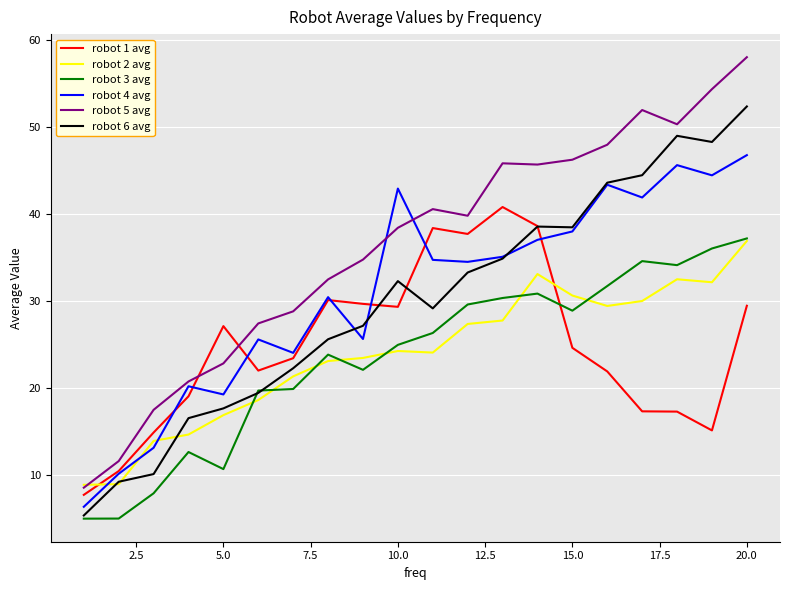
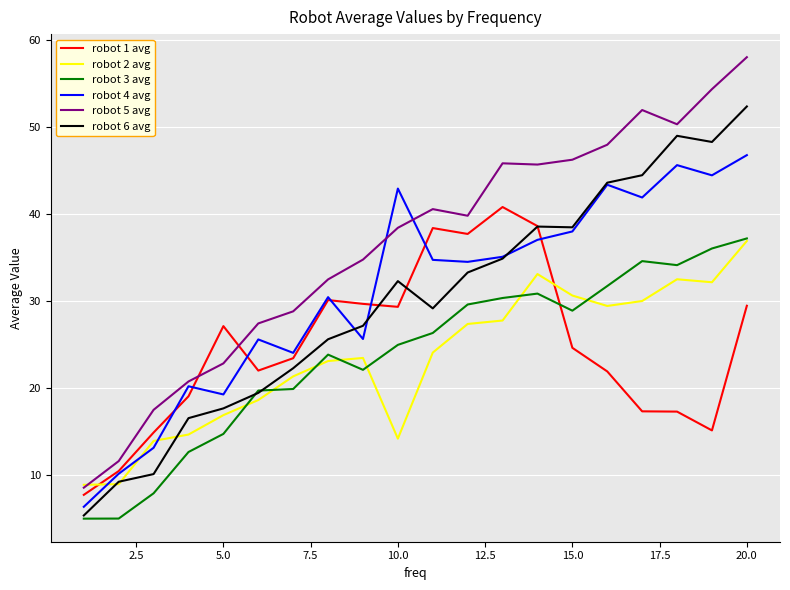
robot 3 avg, 5.0: 11 -> 15
robot 2 avg, 10.0: 24 -> 14
